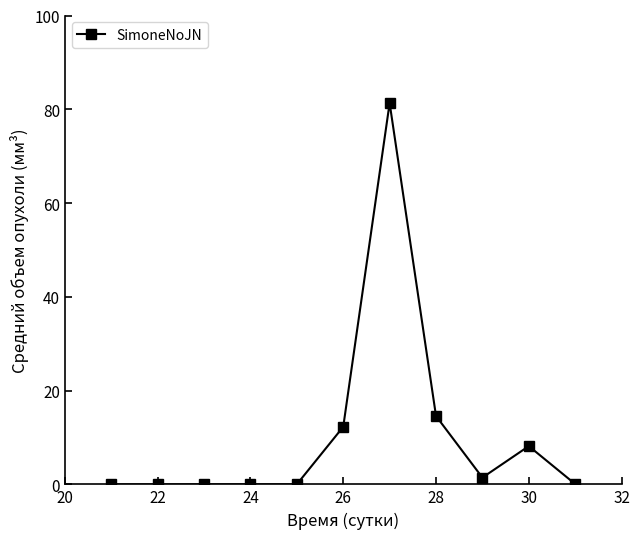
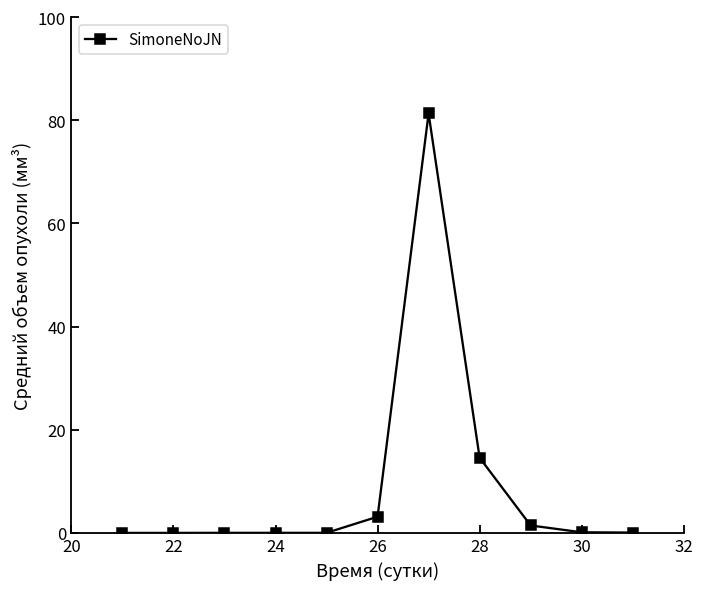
26: 12 -> 3
30: 8 -> 0
